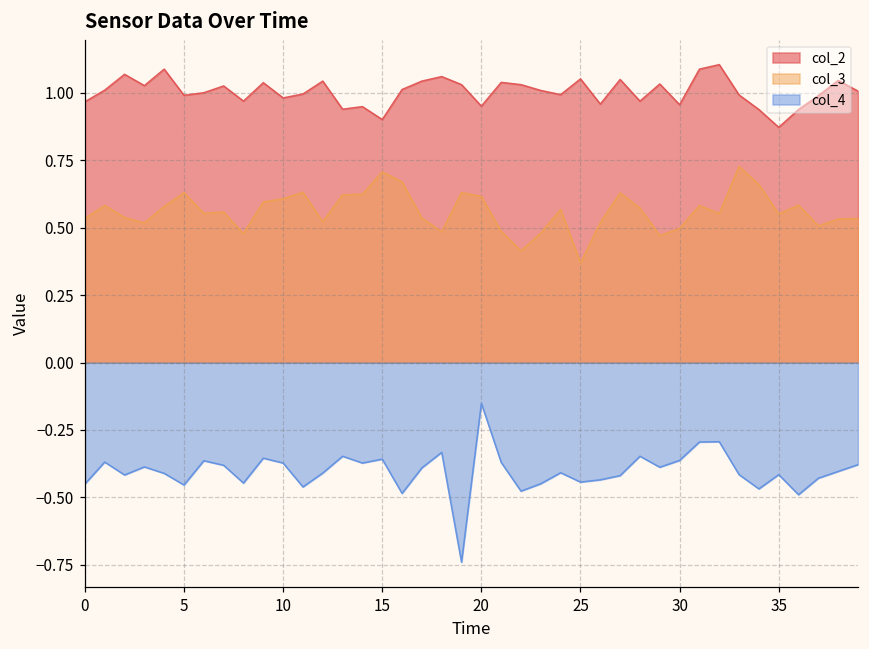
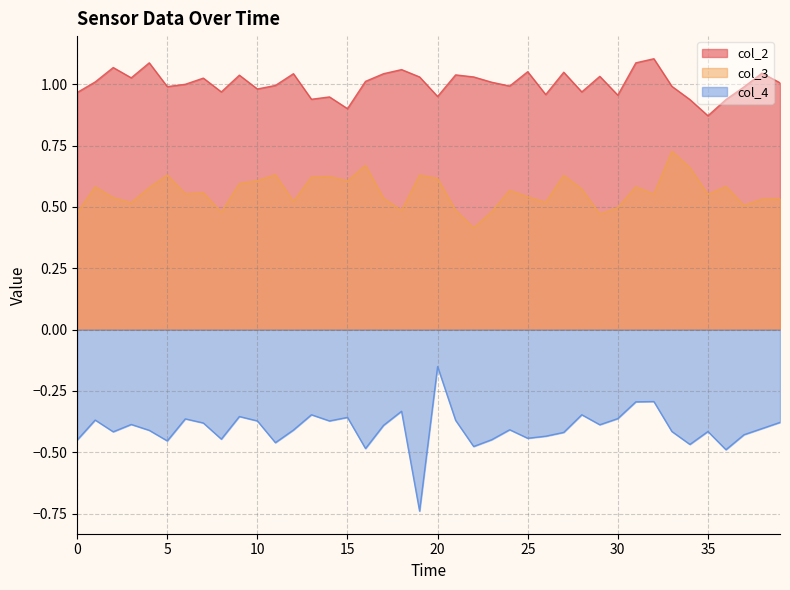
col_3, 0: 0.53 -> 0.48
col_3, 15: 0.71 -> 0.61
col_3, 25: 0.37 -> 0.54
